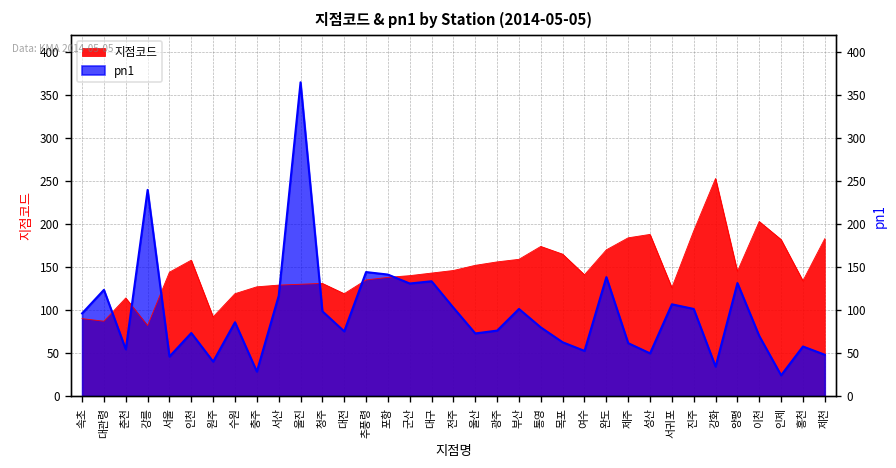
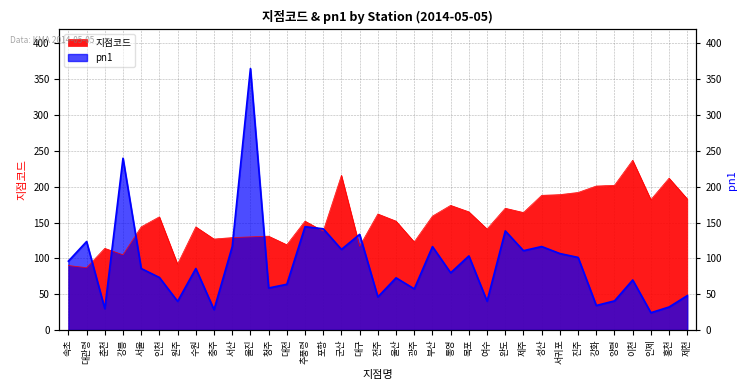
pn1, 춘천: 50 -> 30
지점코드, 강릉: 80 -> 110
pn1, 서울: 50 -> 90
지점코드, 수원: 120 -> 140
pn1, 청주: 100 -> 60
pn1, 대전: 80 -> 60
지점코드, 추풍령: 140 -> 150
지점코드, 군산: 140 -> 220
pn1, 군산: 130 -> 110
지점코드, 대구: 140 -> 120
지점코드, 전주: 150 -> 160
pn1, 전주: 100 -> 50
지점코드, 광주: 160 -> 120
pn1, 광주: 80 -> 60
pn1, 부산: 100 -> 120
pn1, 목포: 60 -> 100
pn1, 여수: 50 -> 40
지점코드, 제주: 180 -> 160
pn1, 제주: 60 -> 110
pn1, 성산: 50 -> 120
지점코드, 서귀포: 130 -> 190
지점코드, 강화: 250 -> 200
지점코드, 양평: 150 -> 200
pn1, 양평: 130 -> 40
지점코드, 이천: 200 -> 240
지점코드, 홍천: 130 -> 210
pn1, 홍천: 60 -> 30
